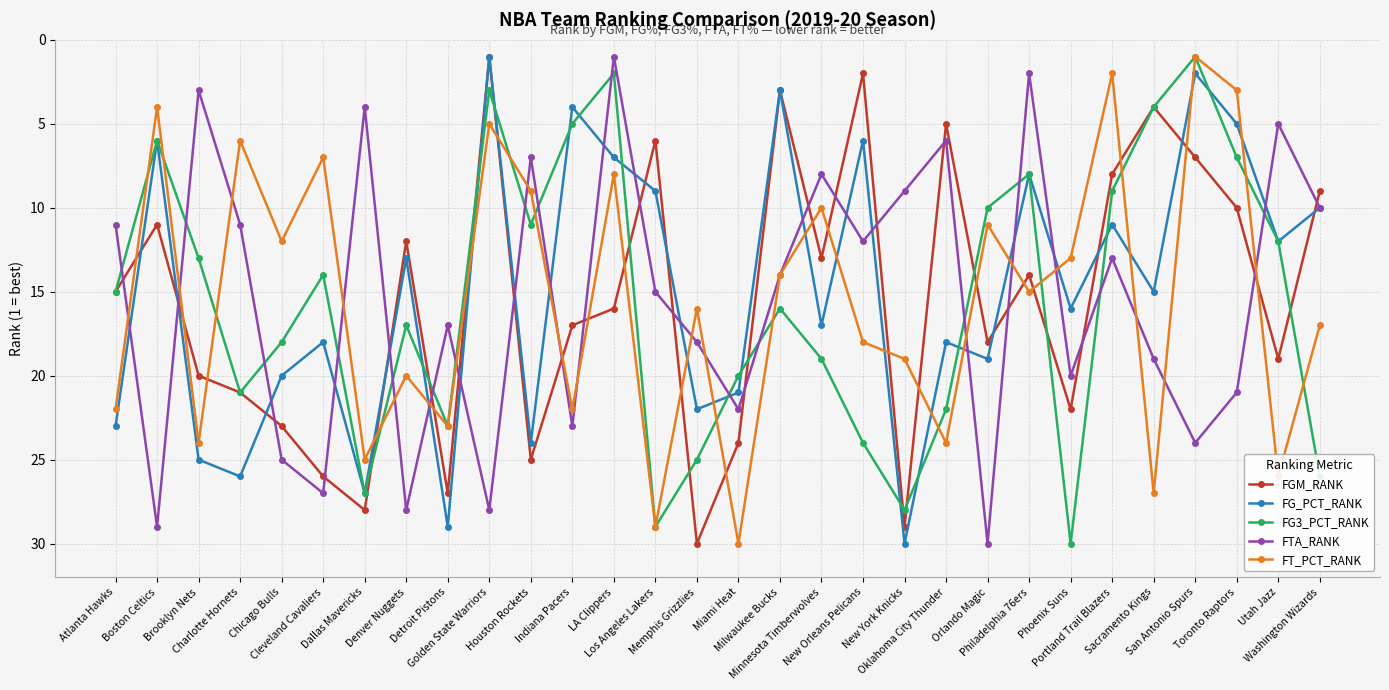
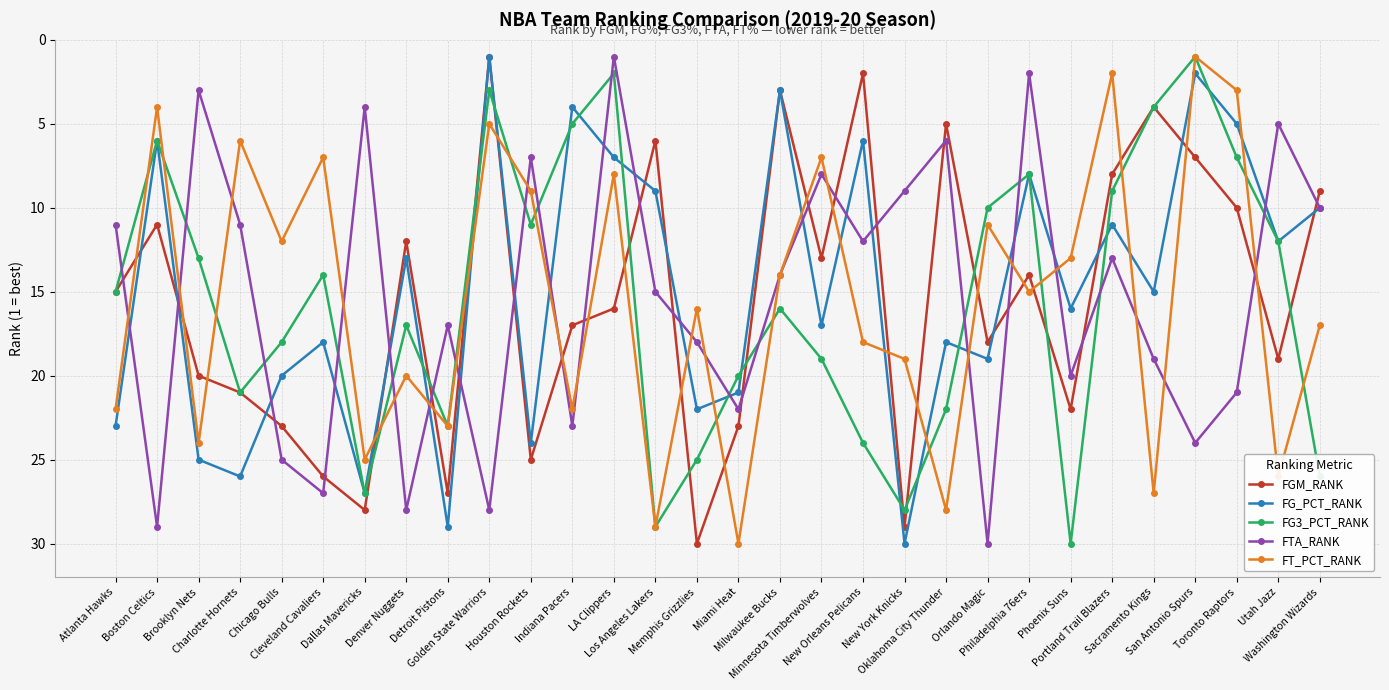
FGM_RANK, Miami Heat: 24 -> 23
FT_PCT_RANK, Minnesota Timberwolves: 10 -> 7
FT_PCT_RANK, Oklahoma City Thunder: 24 -> 28
